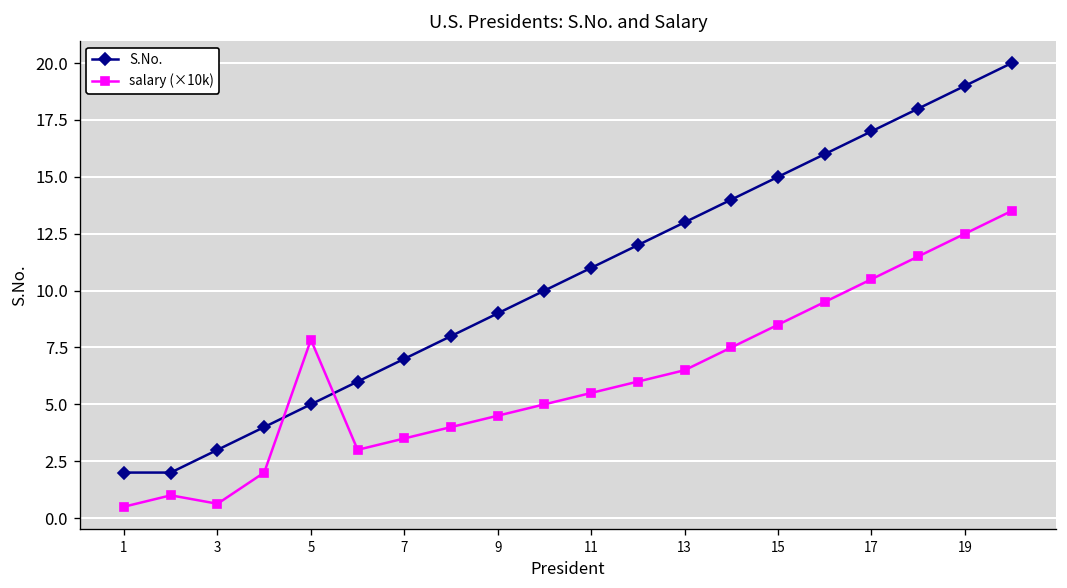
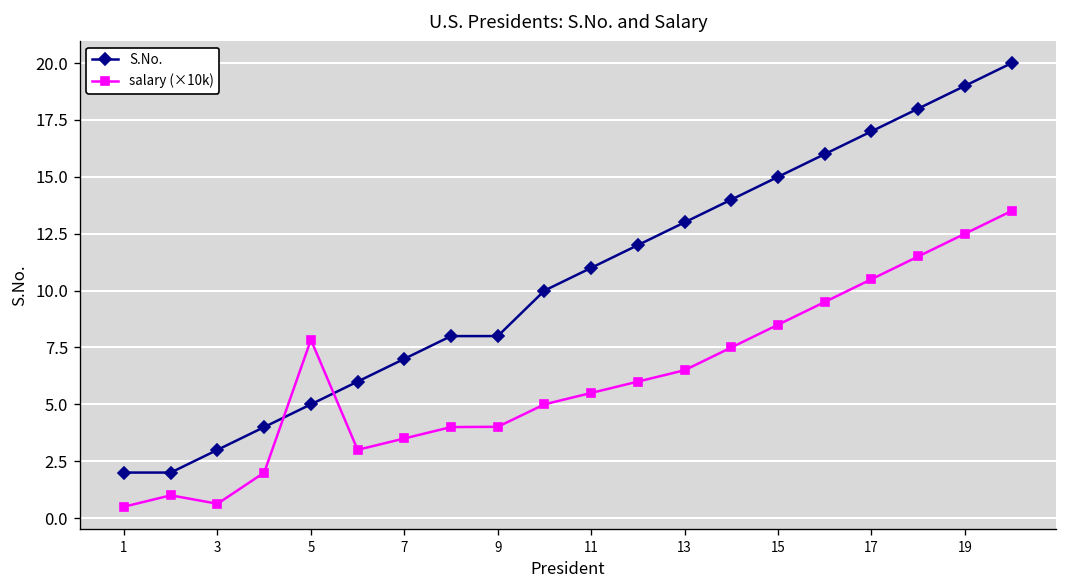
S.No., 9: 9 -> 8
salary (×10k), 9: 4.5 -> 4.0
